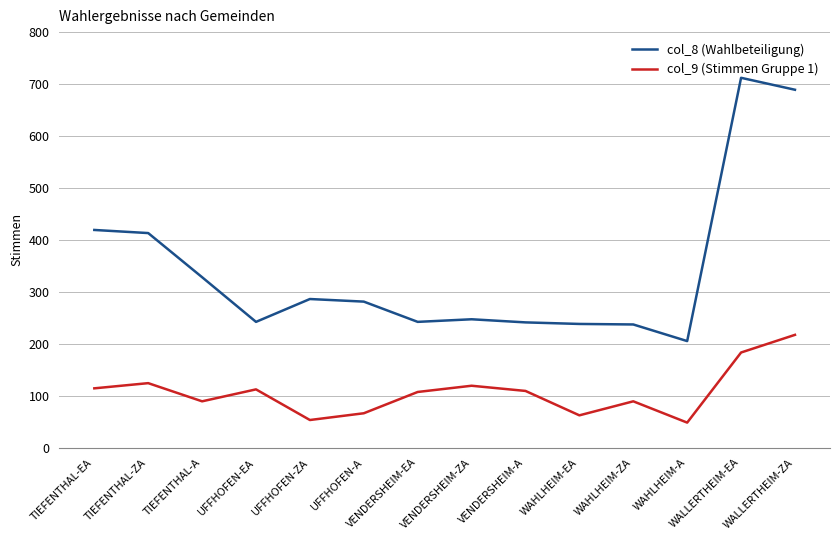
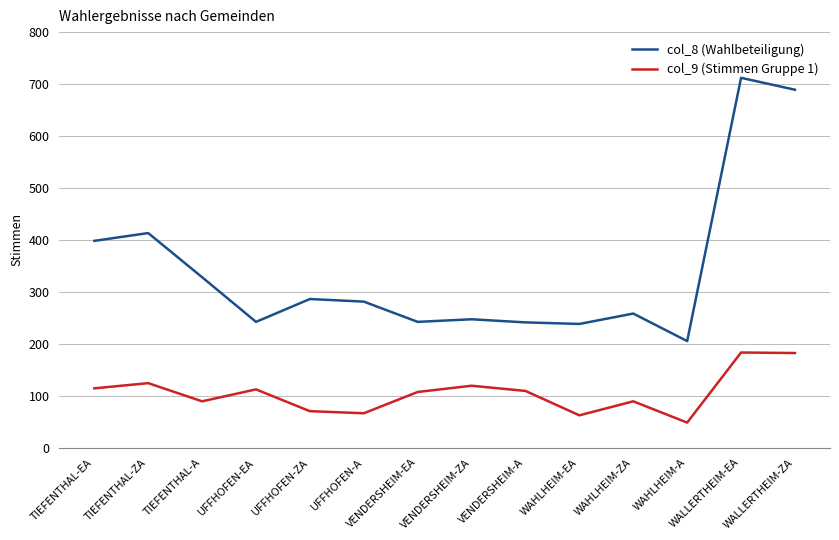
col_8 (Wahlbeteiligung), TIEFENTHAL-EA: 420 -> 400
col_9 (Stimmen Gruppe 1), UFFHOFEN-ZA: 50 -> 70
col_8 (Wahlbeteiligung), WAHLHEIM-ZA: 240 -> 260
col_9 (Stimmen Gruppe 1), WALLERTHEIM-ZA: 220 -> 180
